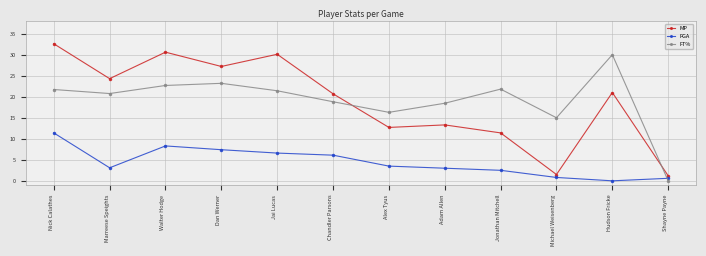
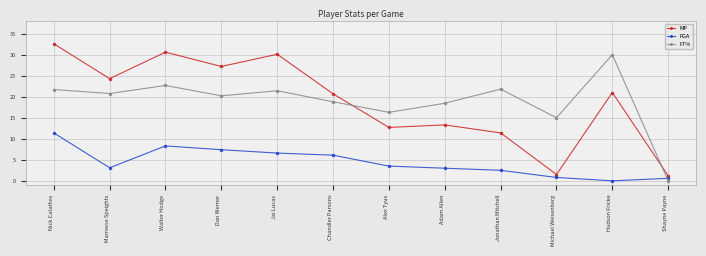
FT%, Dan Werner: 23 -> 20
